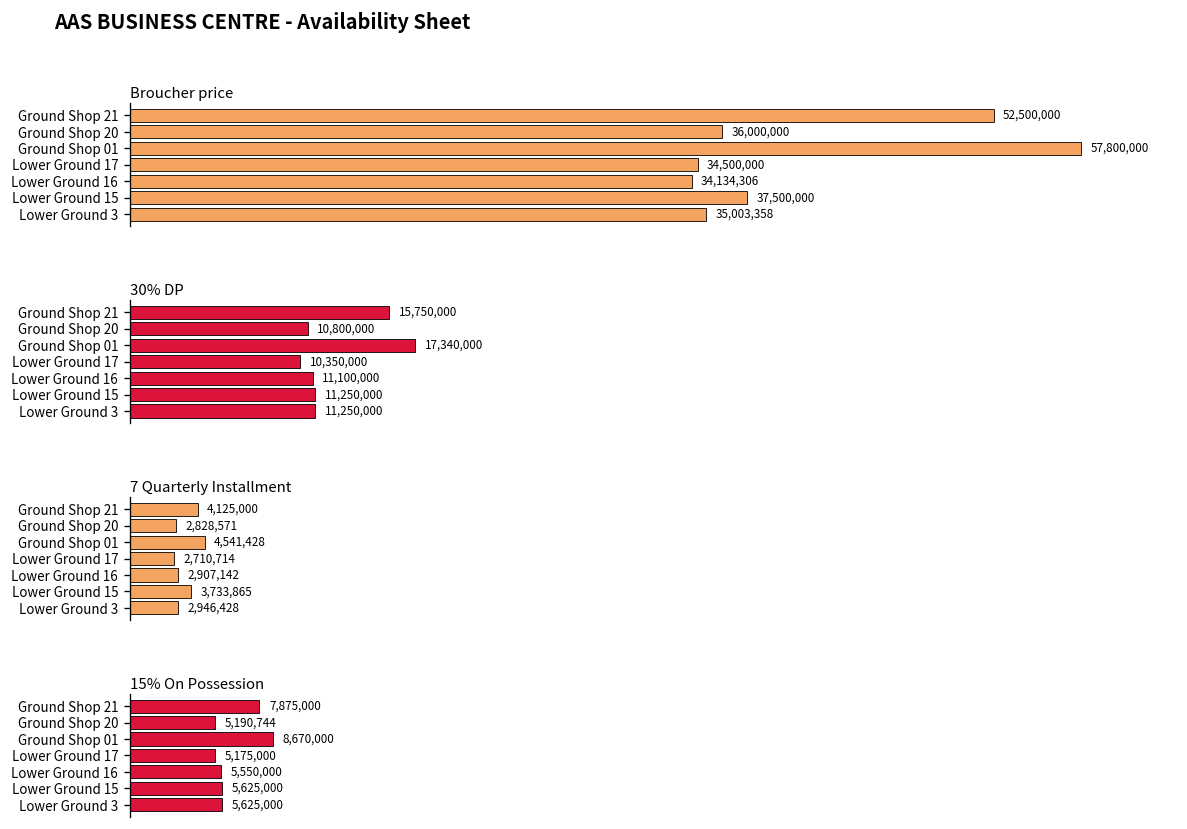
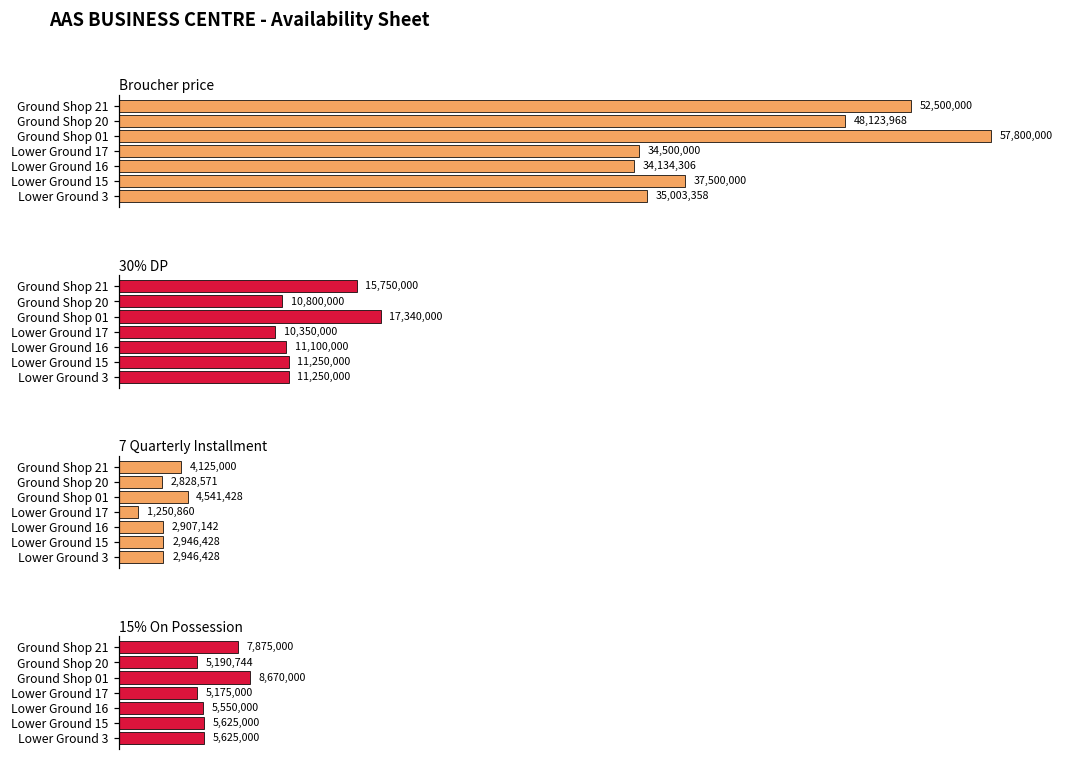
Broucher price, Ground Shop 20: 36,000,000 -> 48,123,968
7 Quarterly Installment, Lower Ground 17: 2,710,714 -> 1,250,860
7 Quarterly Installment, Lower Ground 15: 3,733,865 -> 2,946,428
